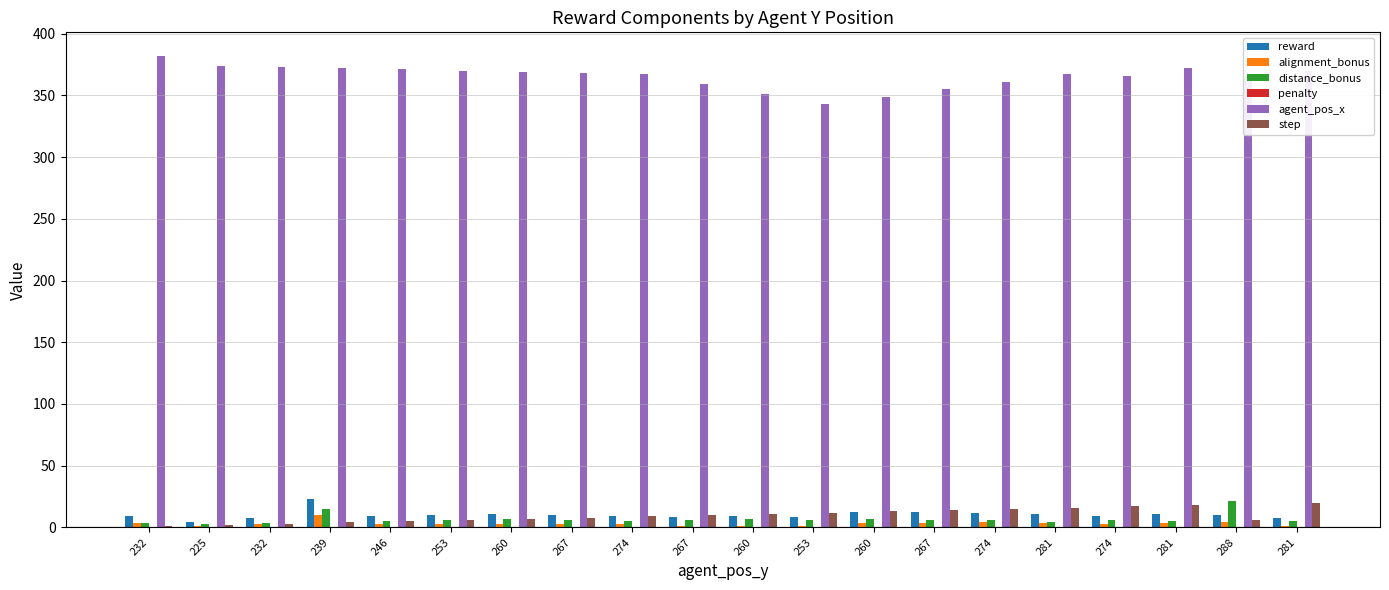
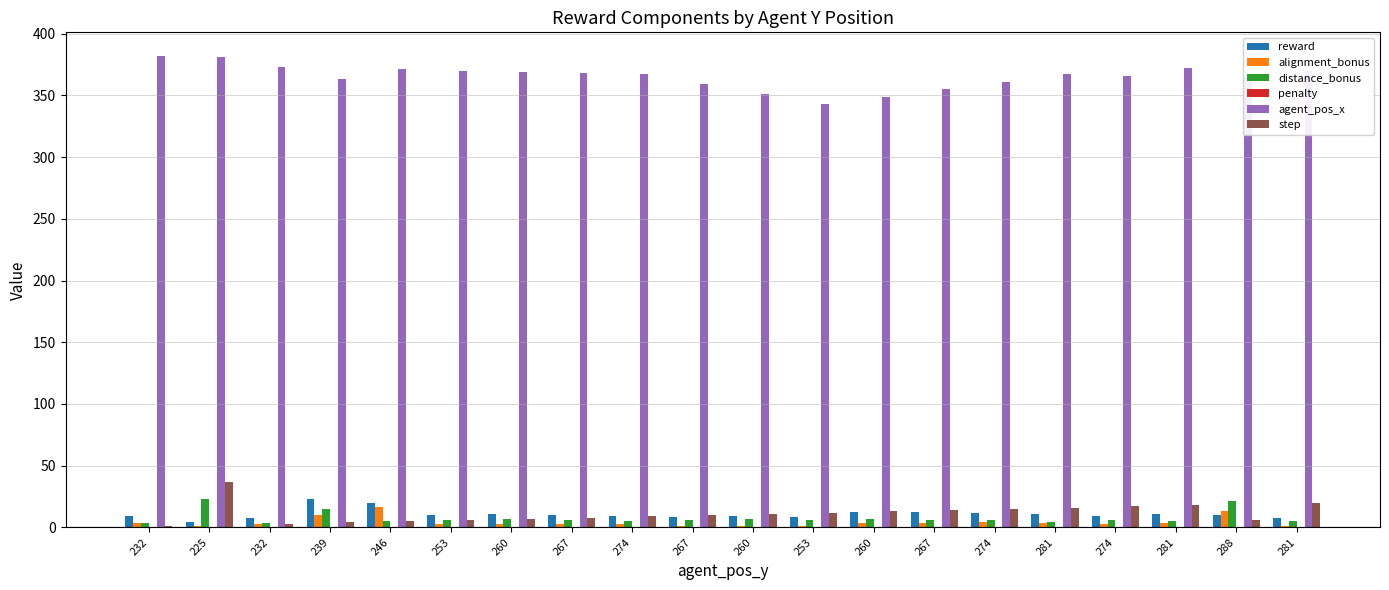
distance_bonus, 225: 3 -> 23
agent_pos_x, 225: 374 -> 381
step, 225: 2 -> 37
agent_pos_x, 239: 372 -> 363
reward, 246: 9 -> 19
alignment_bonus, 246: 3 -> 17
alignment_bonus, 288: 4 -> 13
